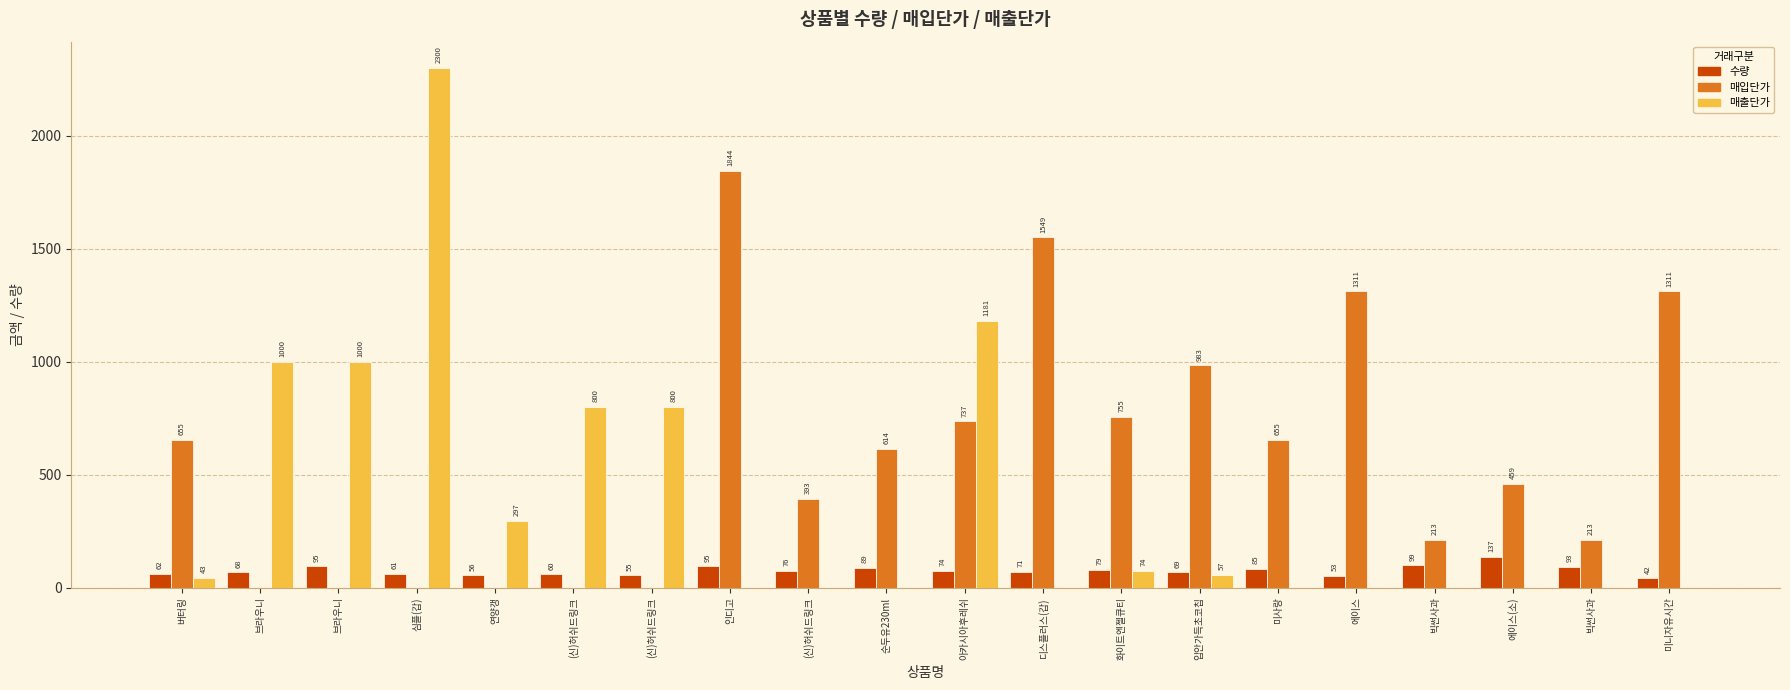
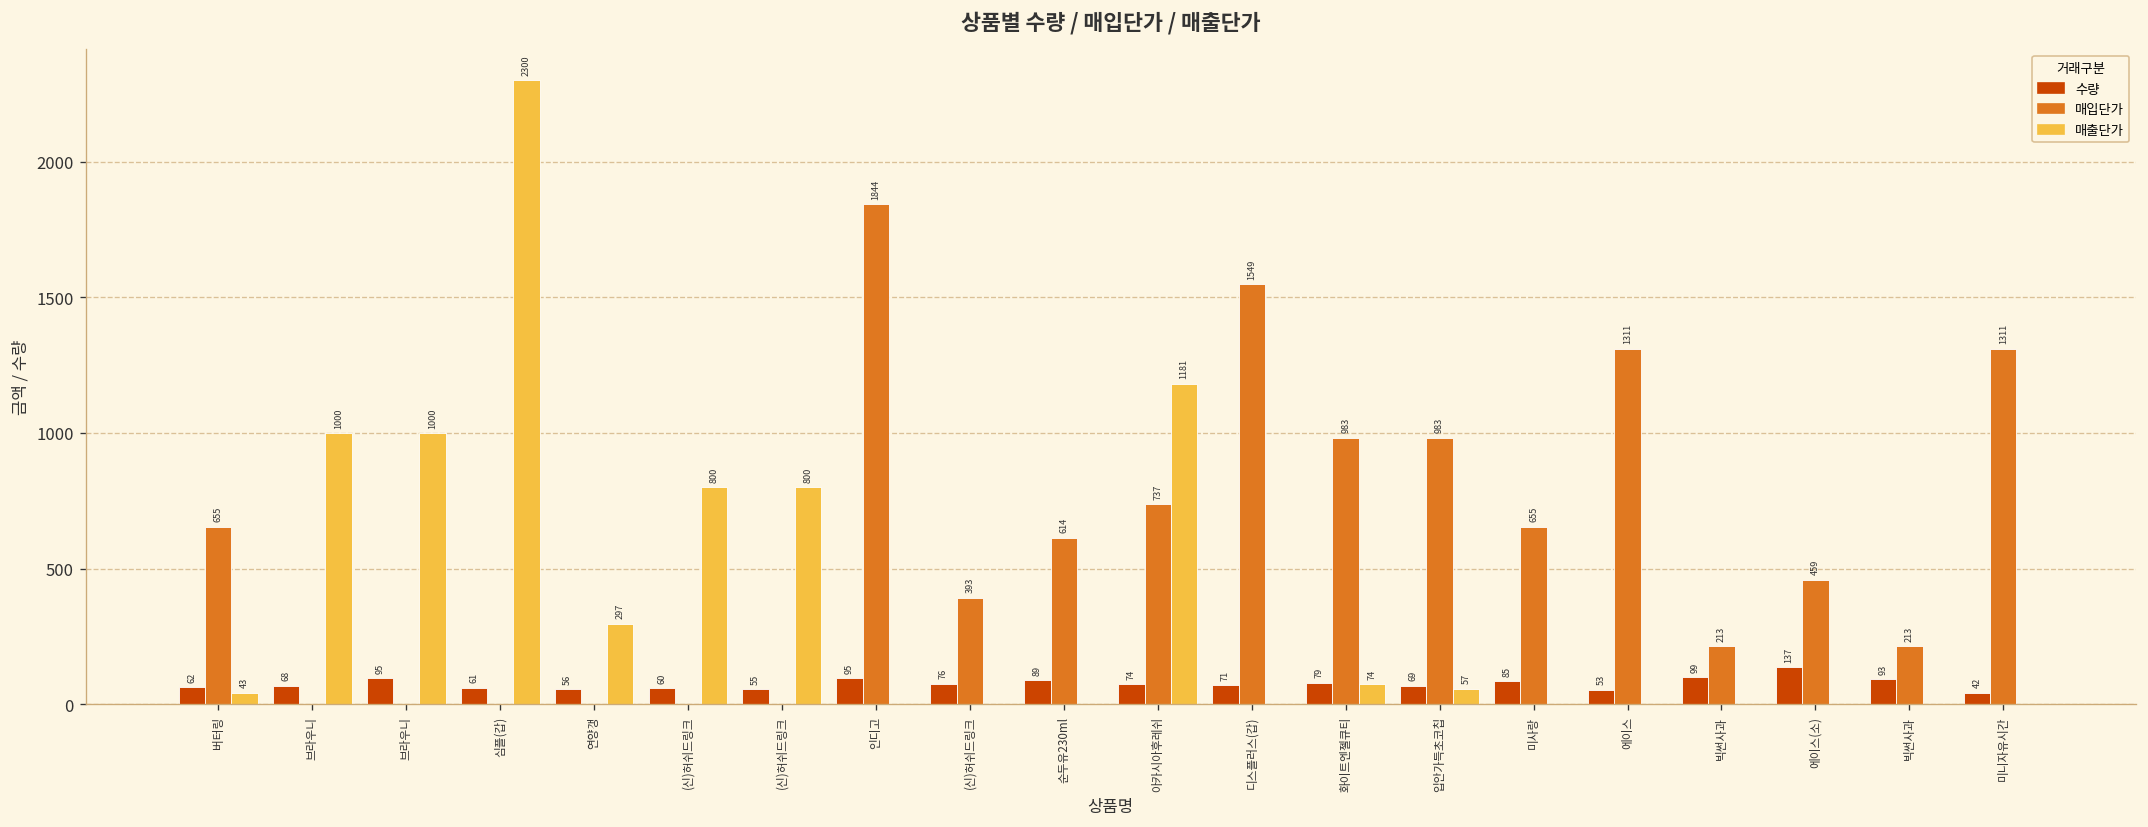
매입단가, 화이트엔젤큐티: 755 -> 983
